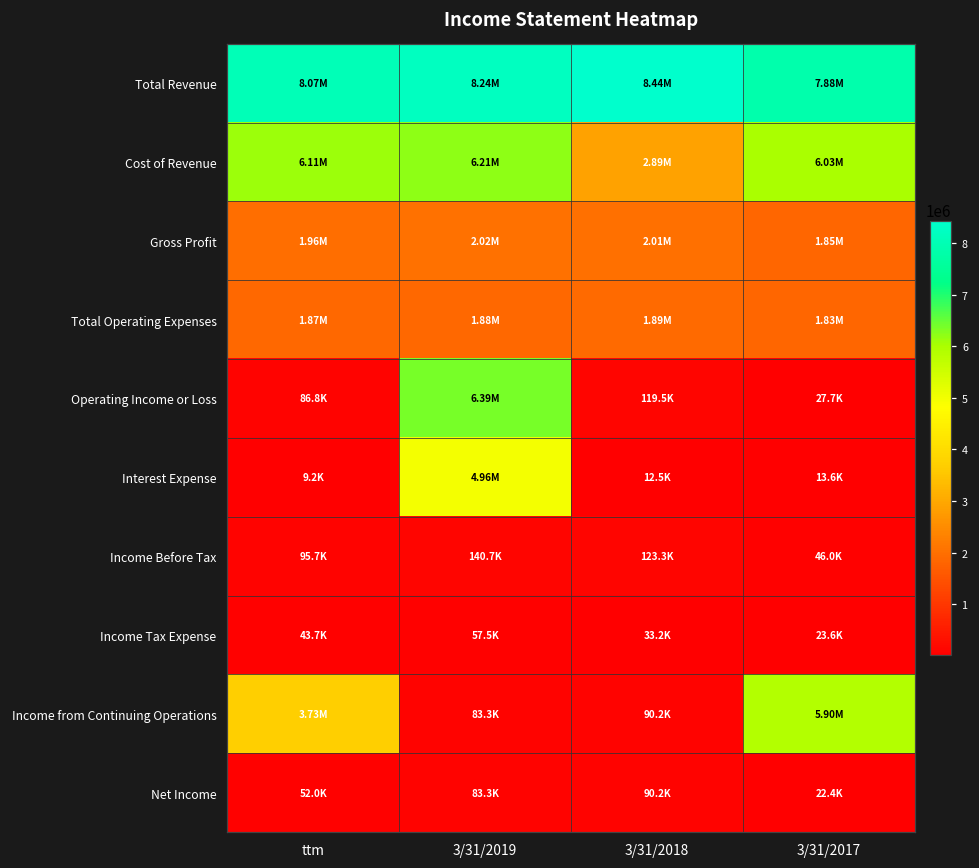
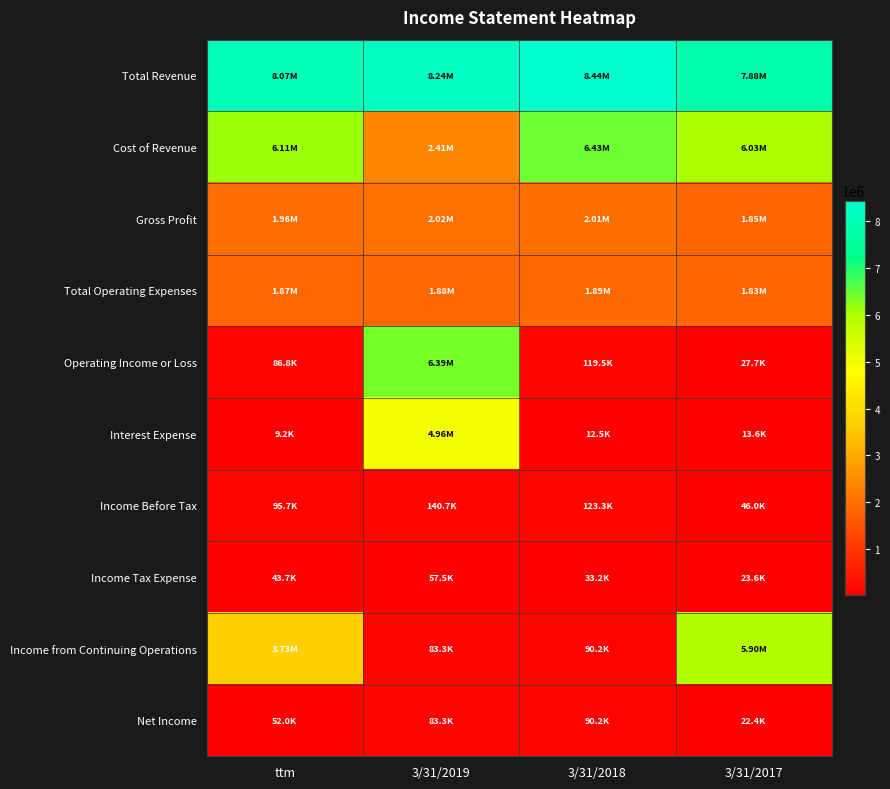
Cost of Revenue, 3/31/2019: 6.21M -> 2.41M
Cost of Revenue, 3/31/2018: 2.89M -> 6.43M
